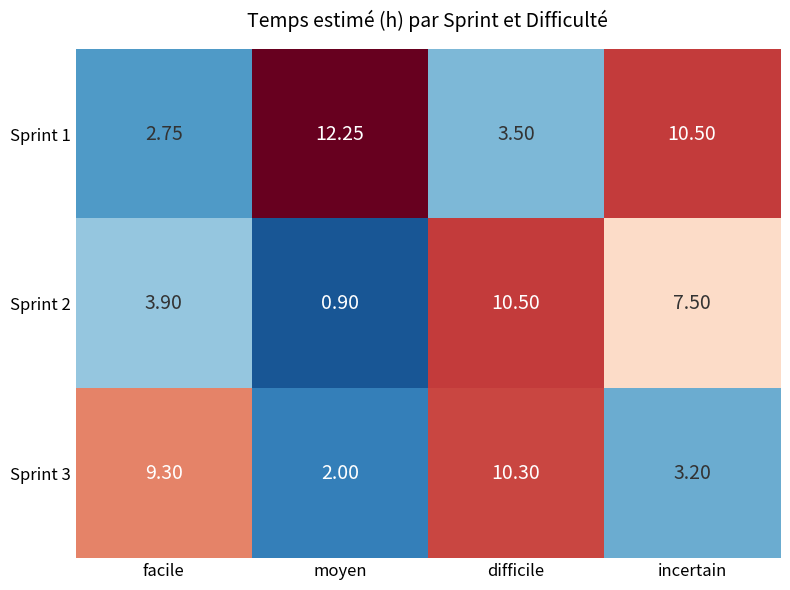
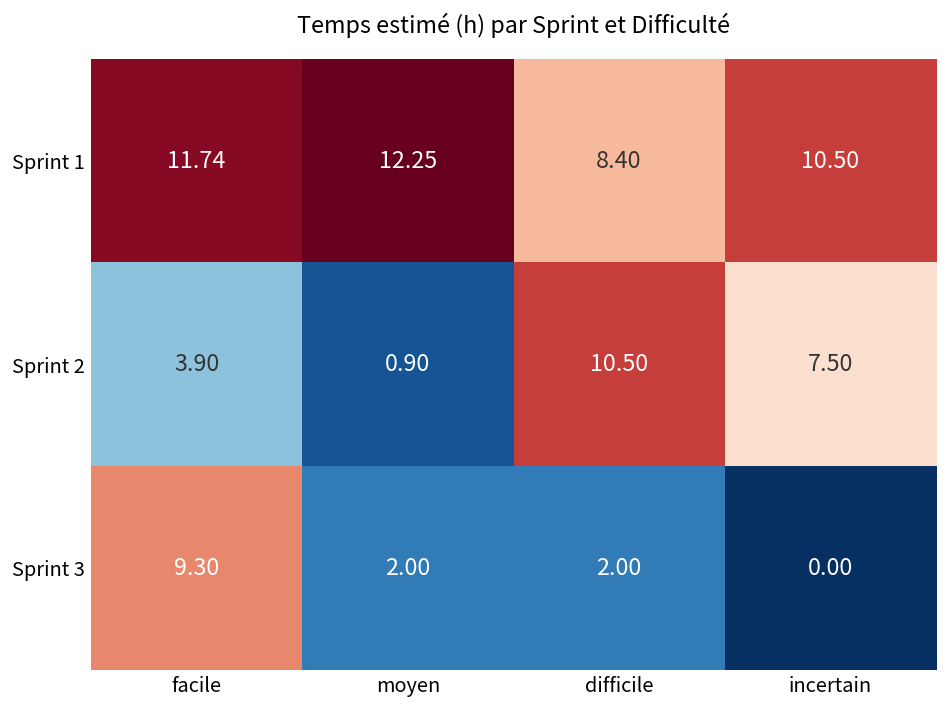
Sprint 1, facile: 2.75 -> 11.74
Sprint 1, difficile: 3.50 -> 8.40
Sprint 3, difficile: 10.30 -> 2.00
Sprint 3, incertain: 3.20 -> 0.00
